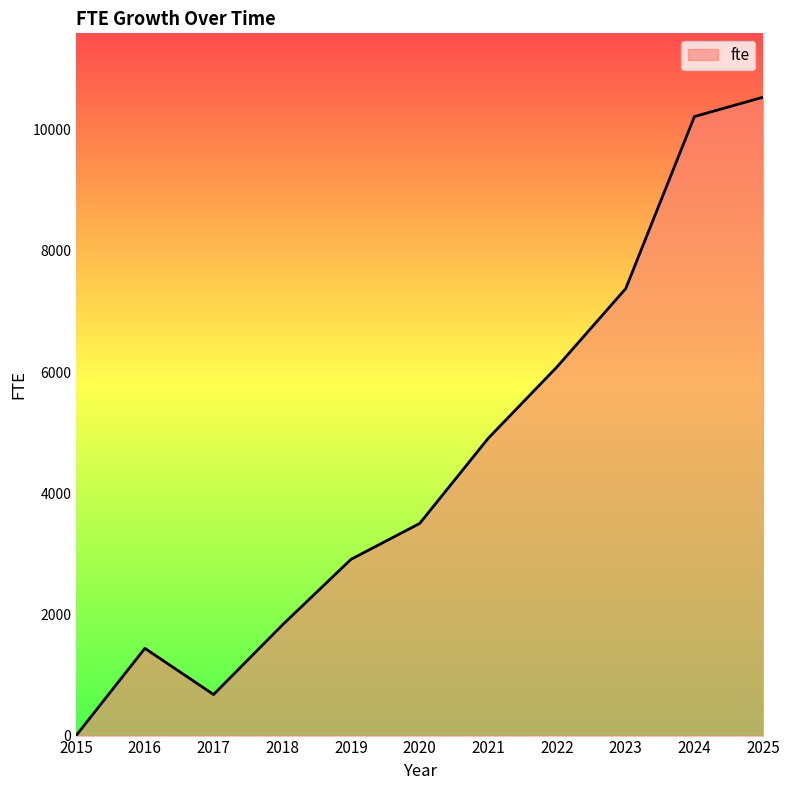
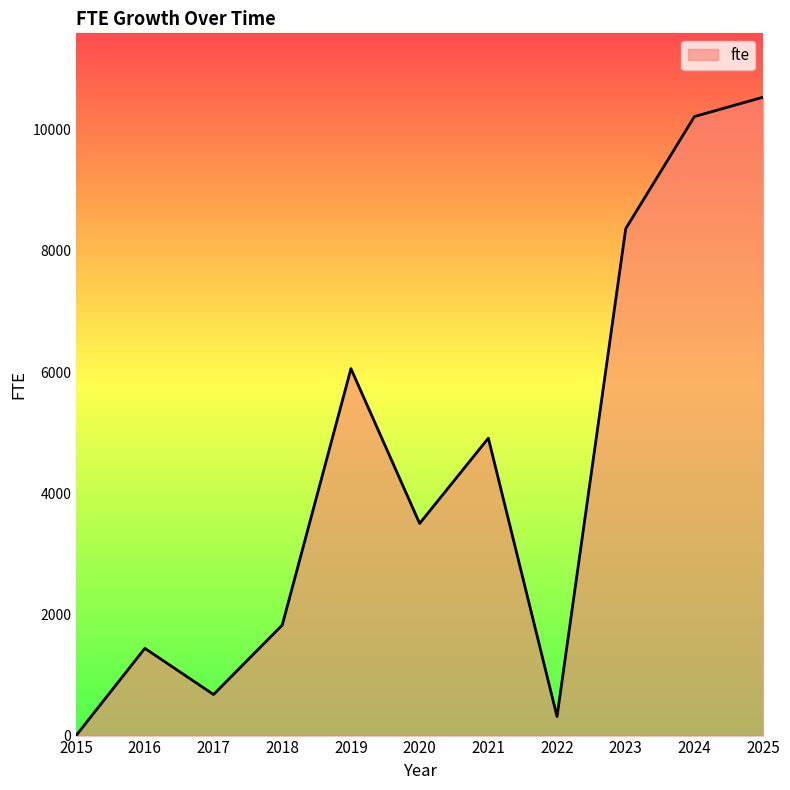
2019: 2900 -> 6100
2022: 6100 -> 300
2023: 7400 -> 8400
